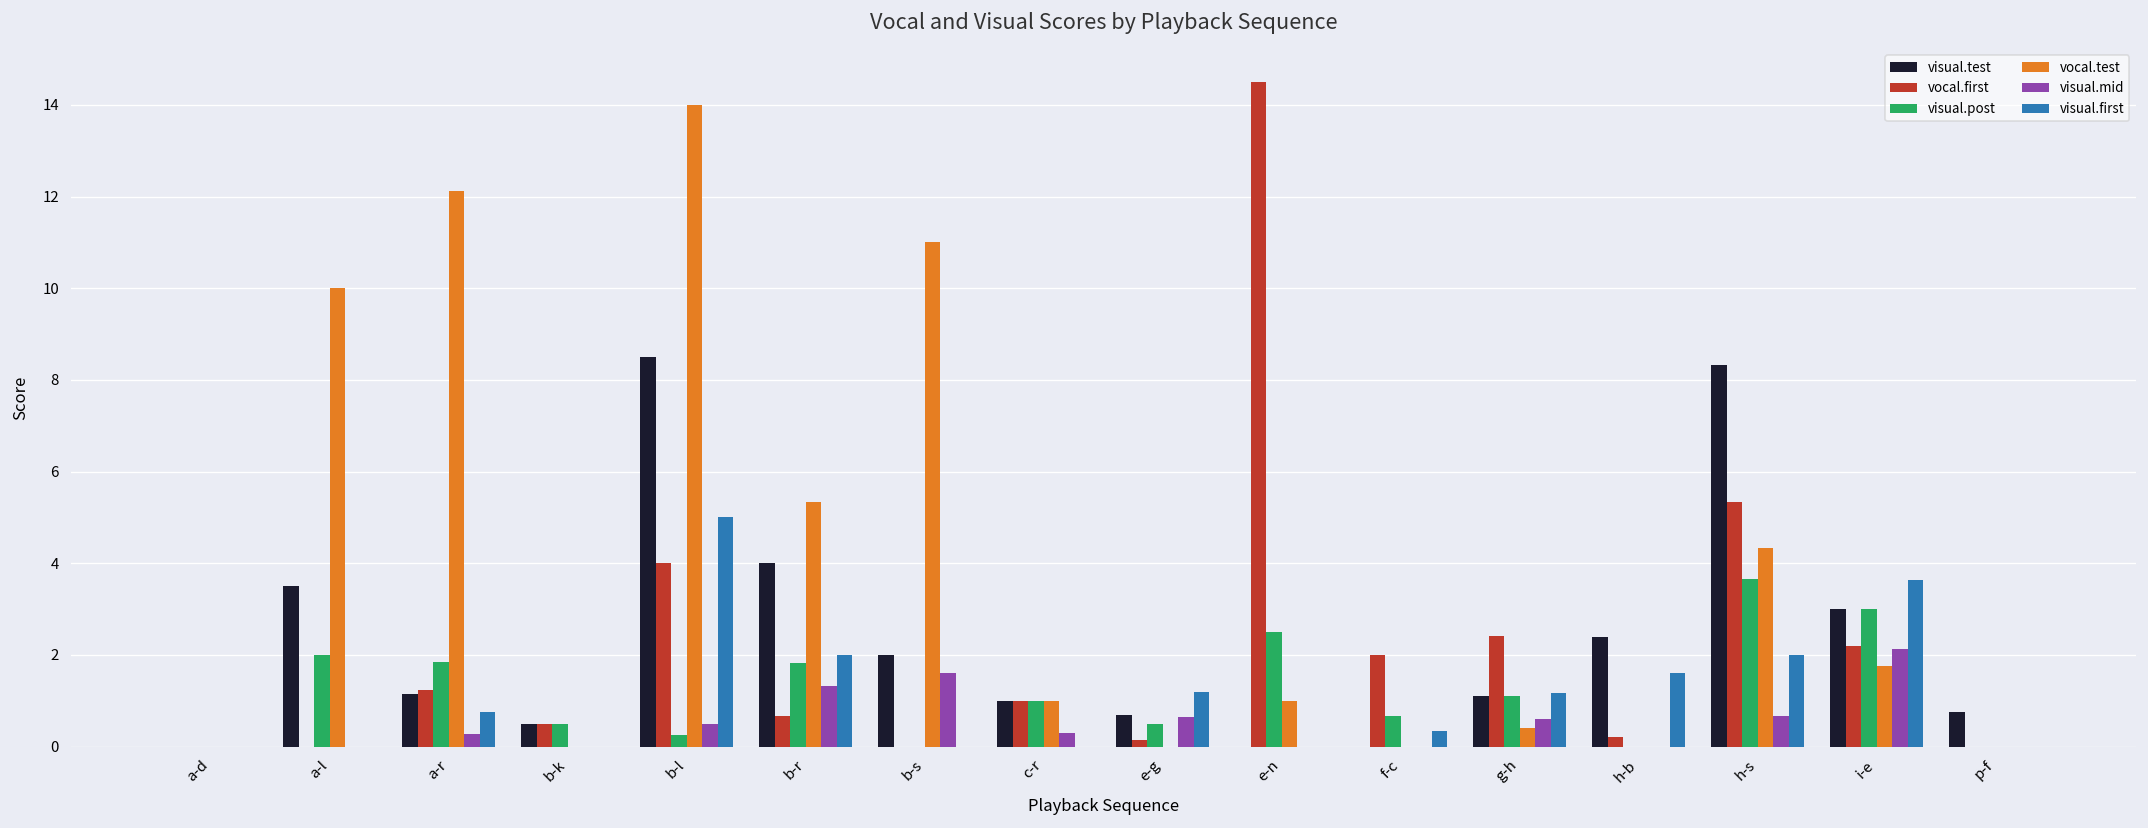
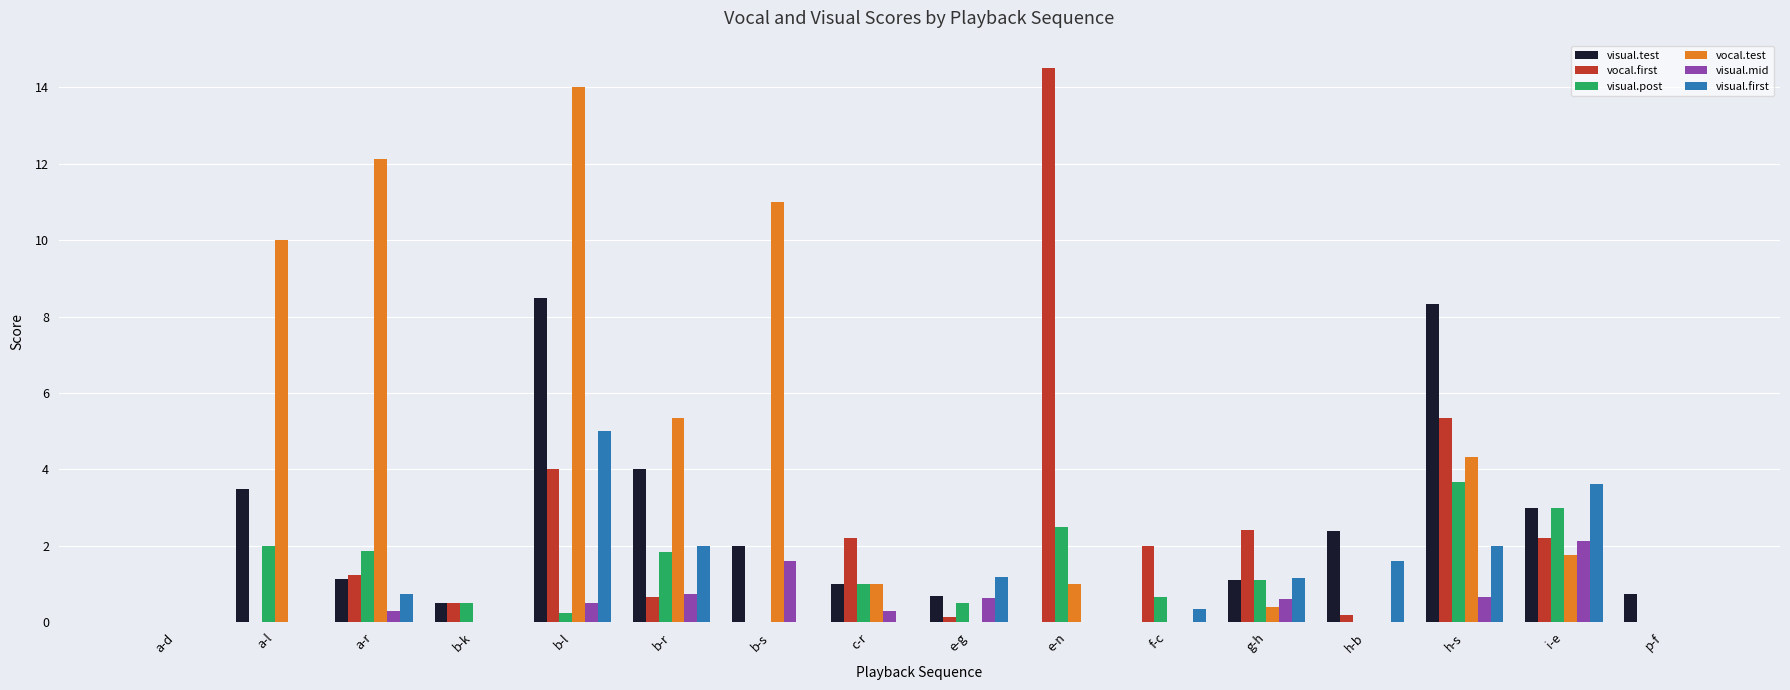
visual.mid, b-r: 1.3 -> 0.7
vocal.first, c-r: 1.0 -> 2.2
